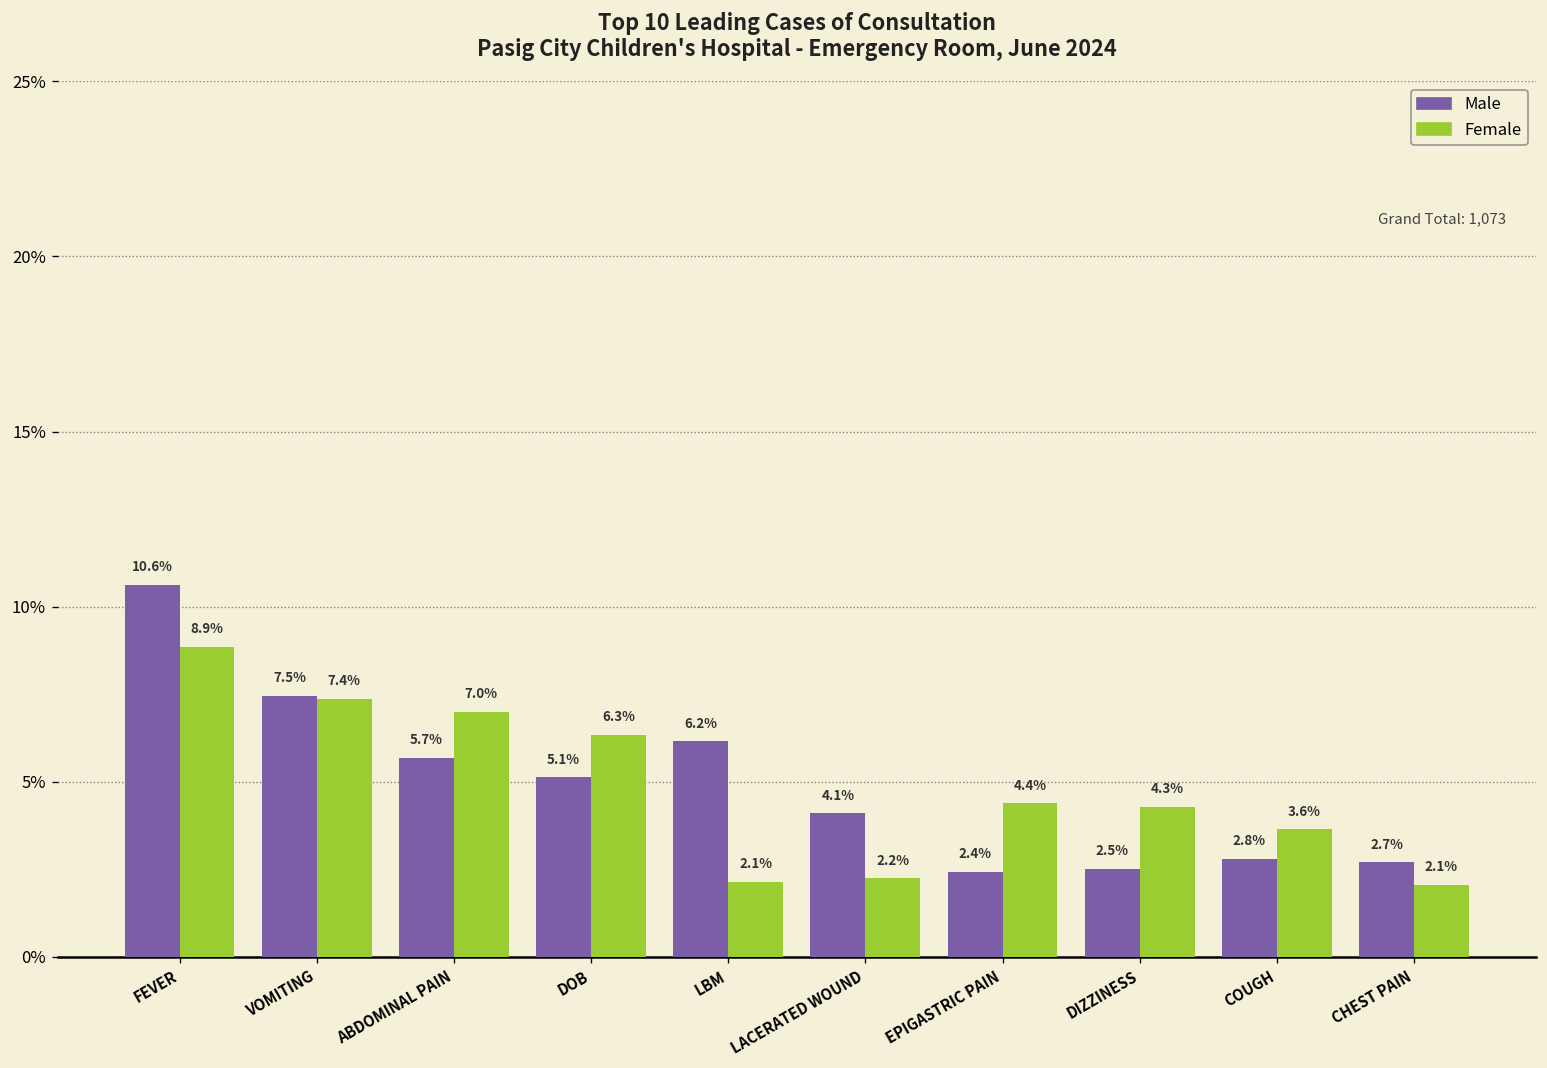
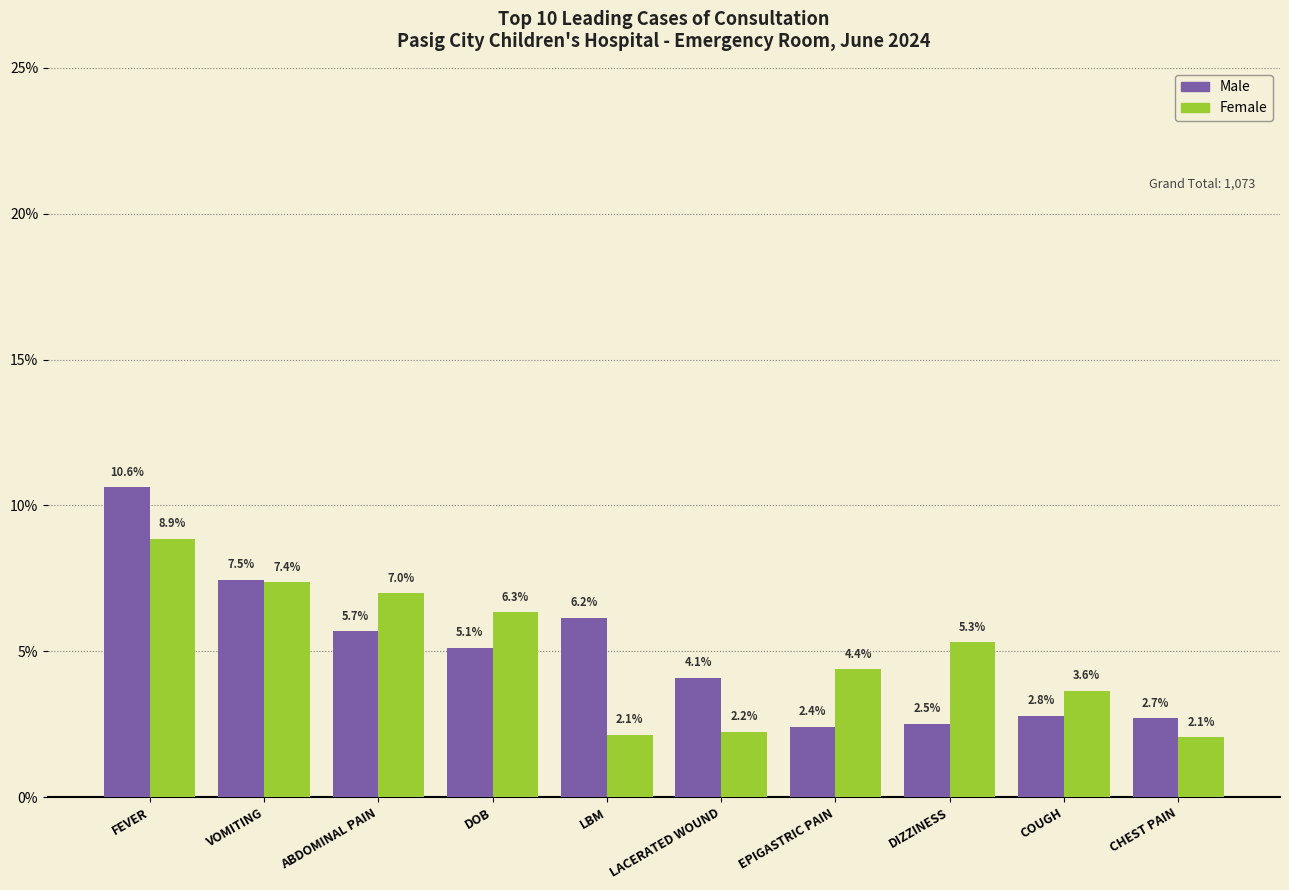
Female, DIZZINESS: 4.3% -> 5.3%
